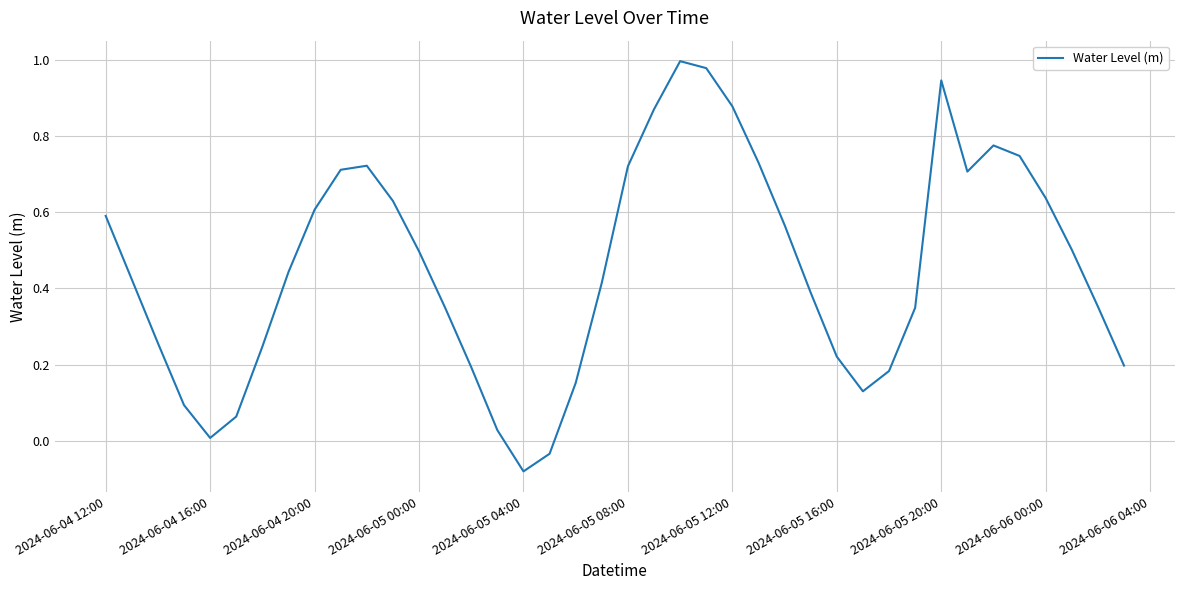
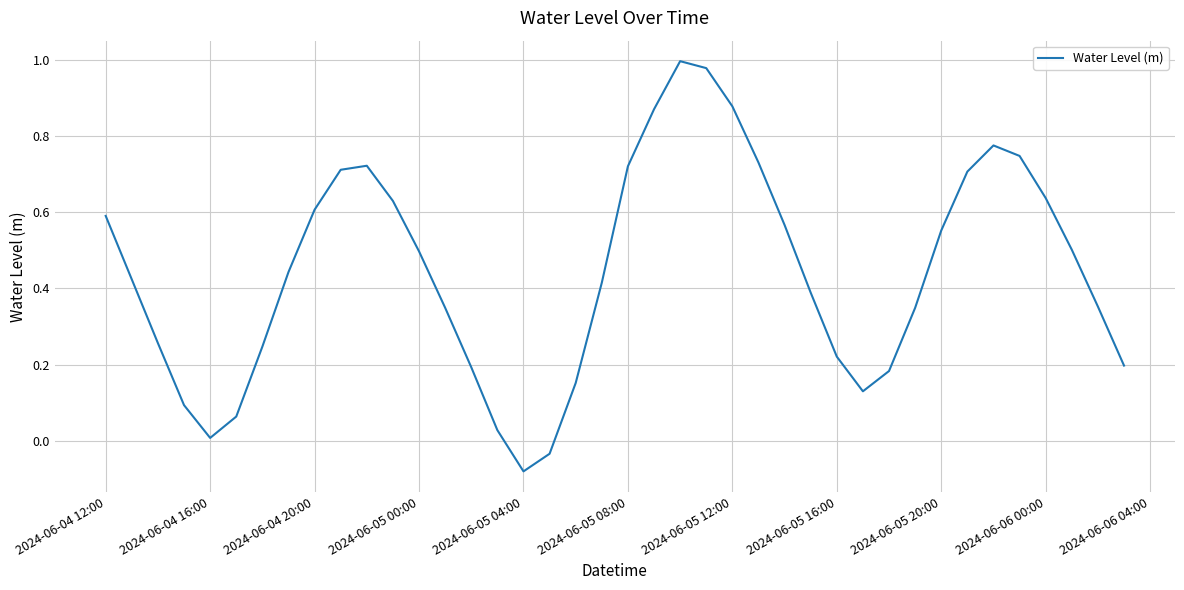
2024-06-05 20:00: 0.95 -> 0.55
